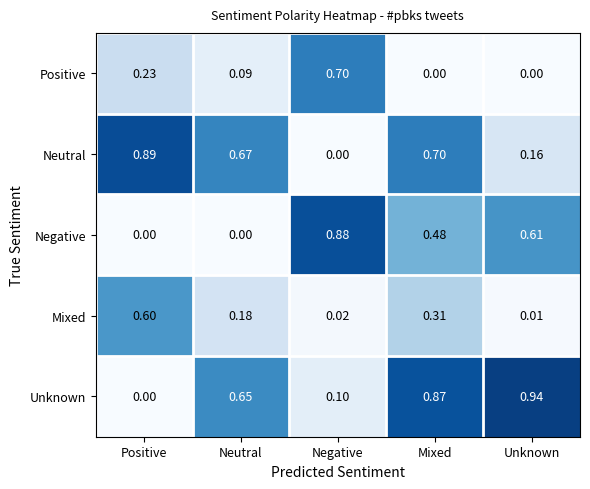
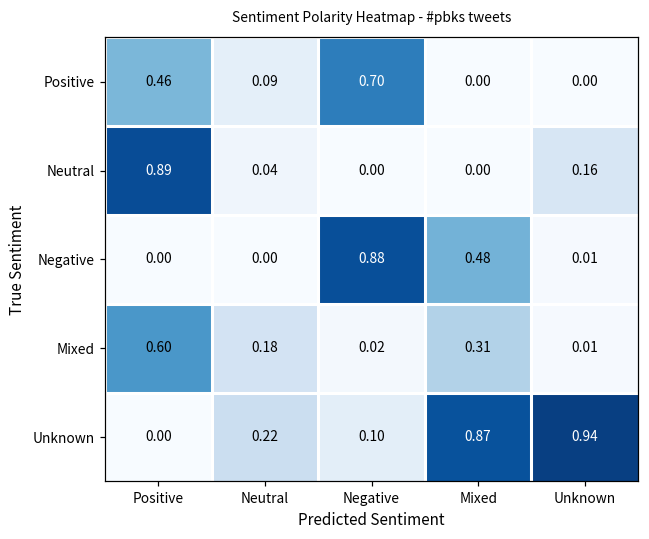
Positive, Positive: 0.23 -> 0.46
Neutral, Neutral: 0.67 -> 0.04
Neutral, Mixed: 0.70 -> 0.00
Negative, Unknown: 0.61 -> 0.01
Unknown, Neutral: 0.65 -> 0.22
